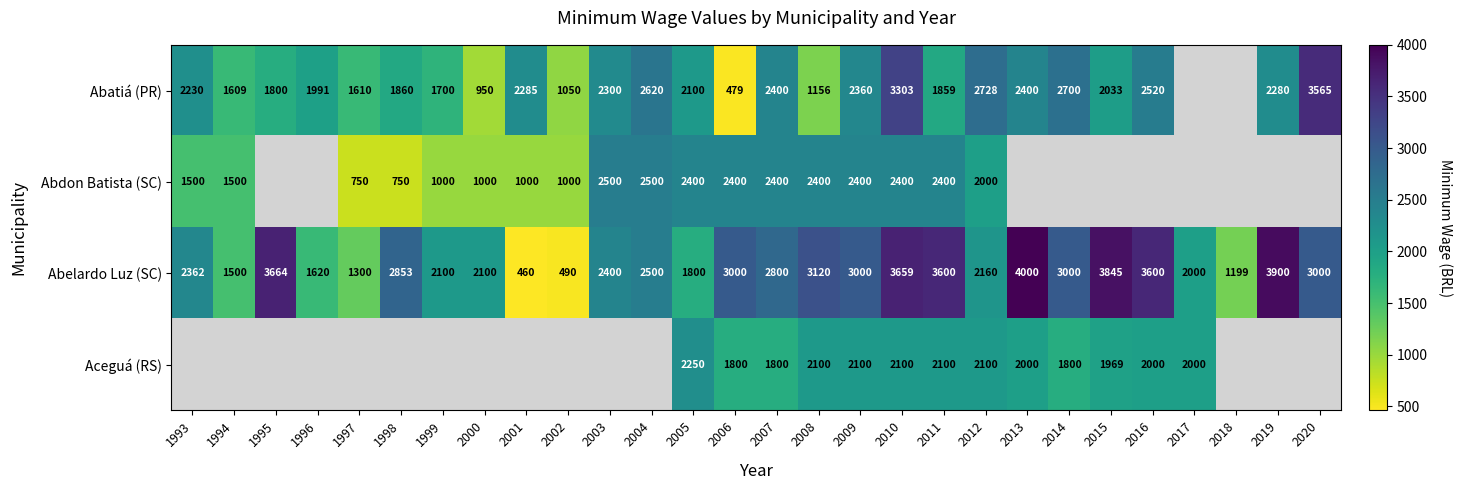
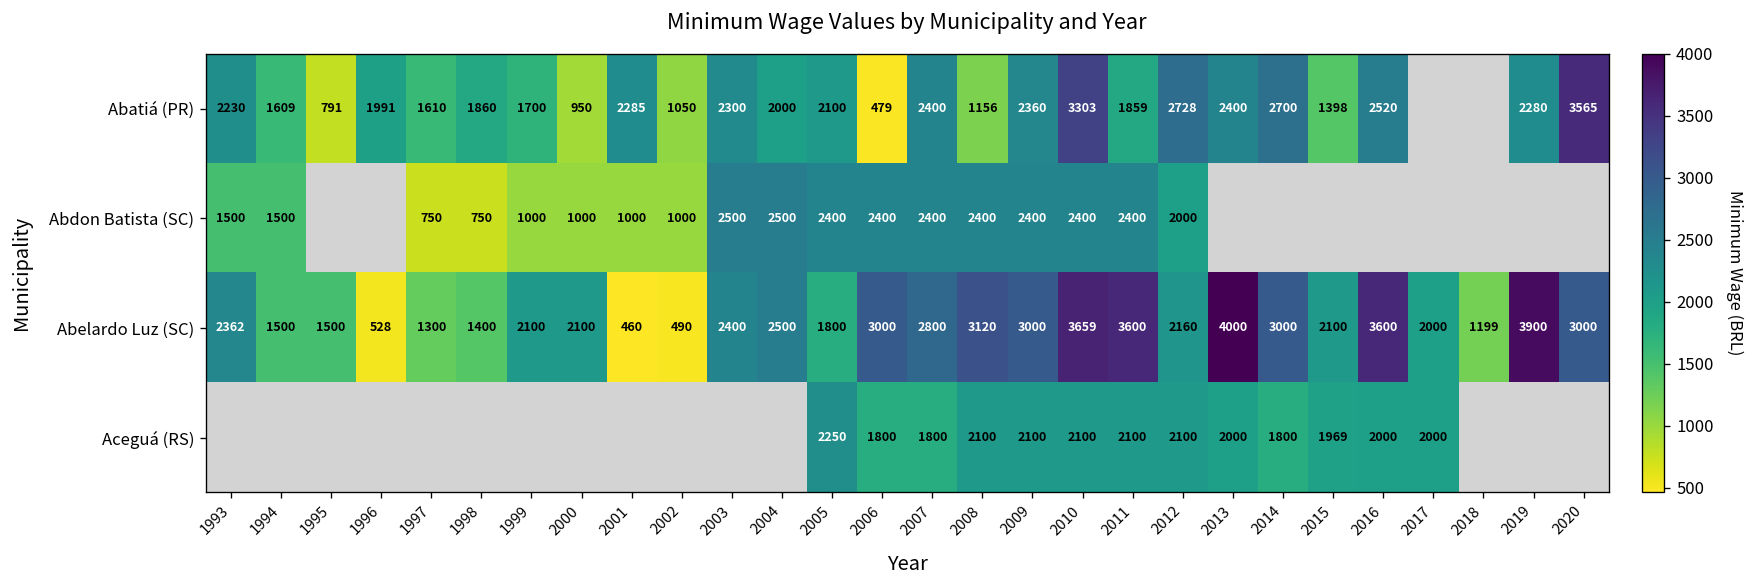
Abatiá (PR), 1995: 1800 -> 791
Abatiá (PR), 2004: 2620 -> 2000
Abatiá (PR), 2015: 2033 -> 1398
Abelardo Luz (SC), 1995: 3664 -> 1500
Abelardo Luz (SC), 1996: 1620 -> 528
Abelardo Luz (SC), 1998: 2853 -> 1400
Abelardo Luz (SC), 2015: 3845 -> 2100
